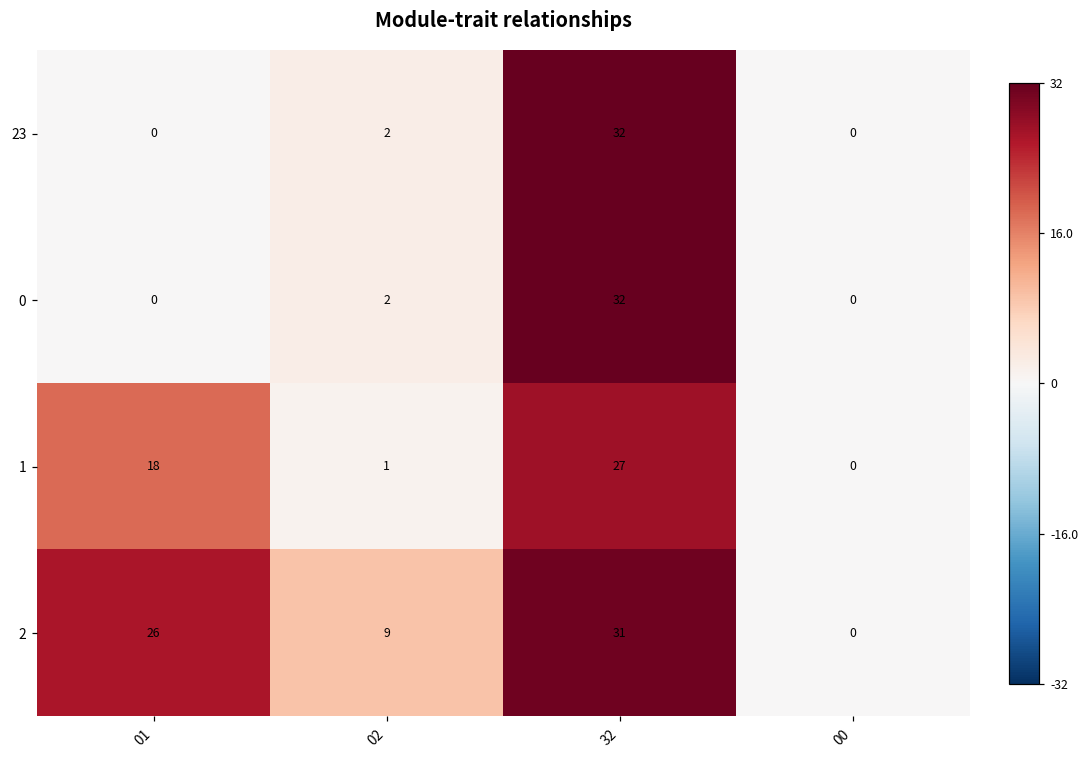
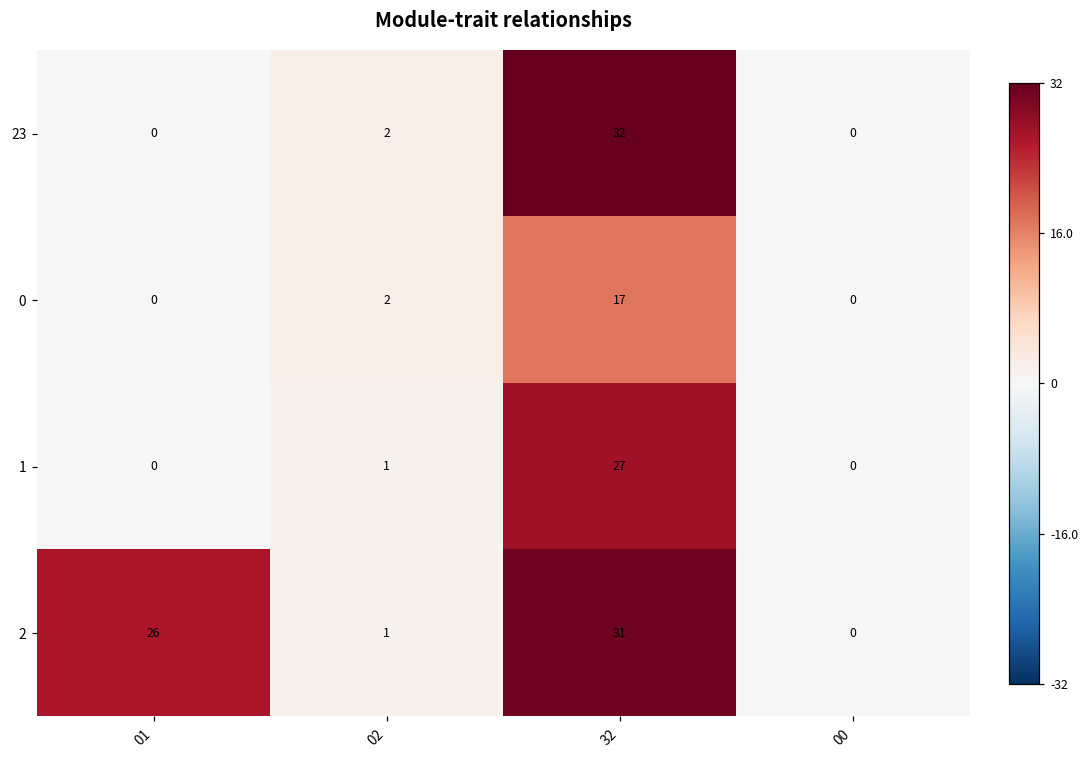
0, 32: 32 -> 17
1, 01: 18 -> 0
2, 02: 9 -> 1
